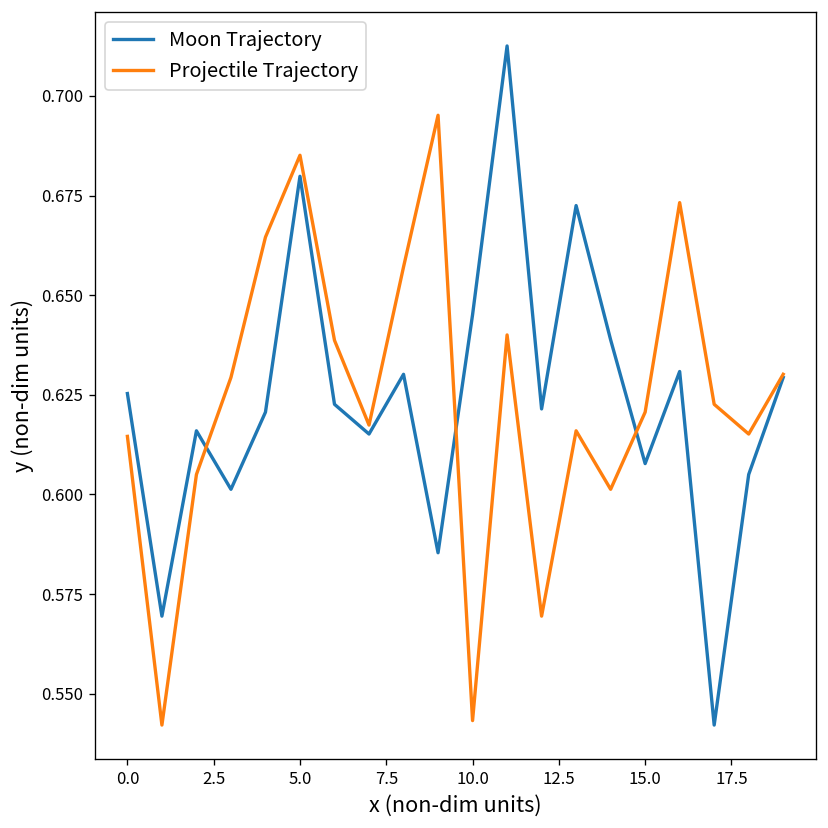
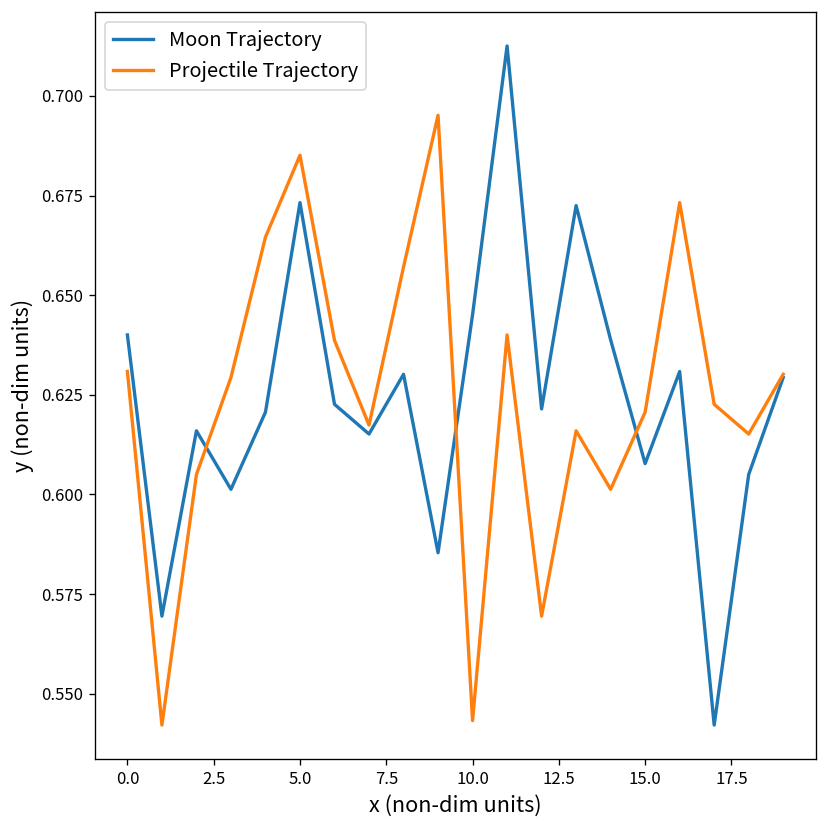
Moon Trajectory, 0.0: 0.625 -> 0.640
Projectile Trajectory, 0.0: 0.615 -> 0.631
Moon Trajectory, 5.0: 0.680 -> 0.673
